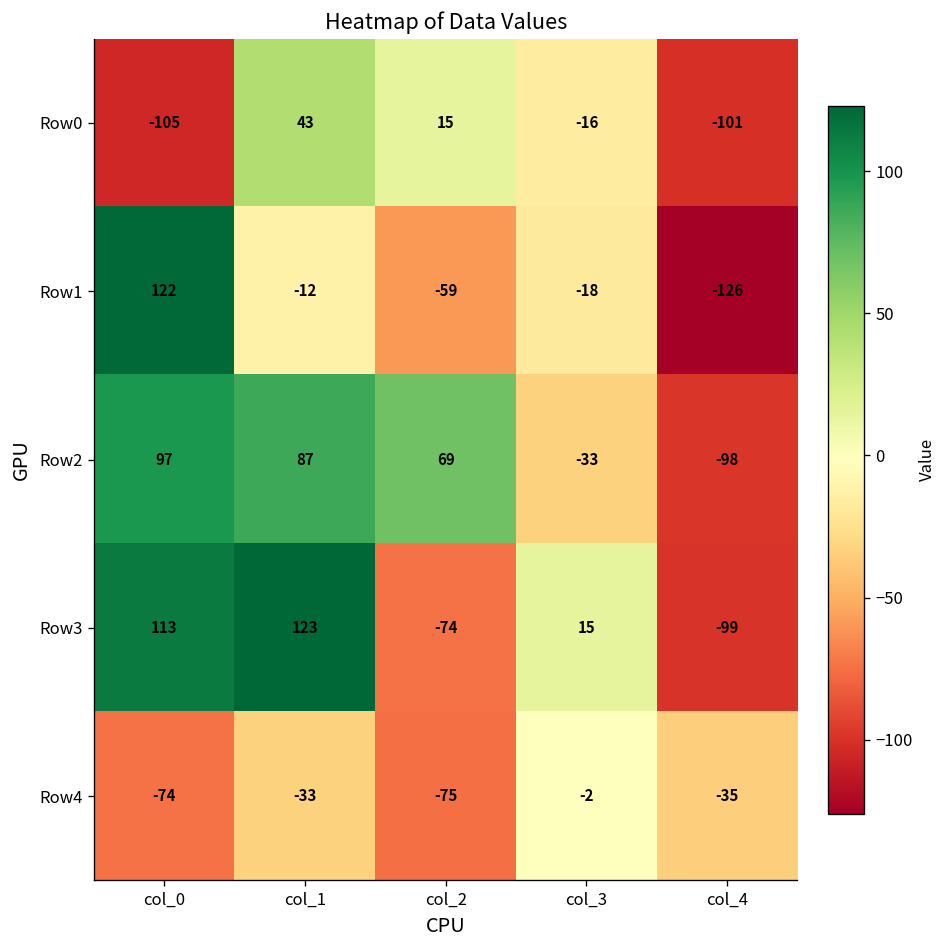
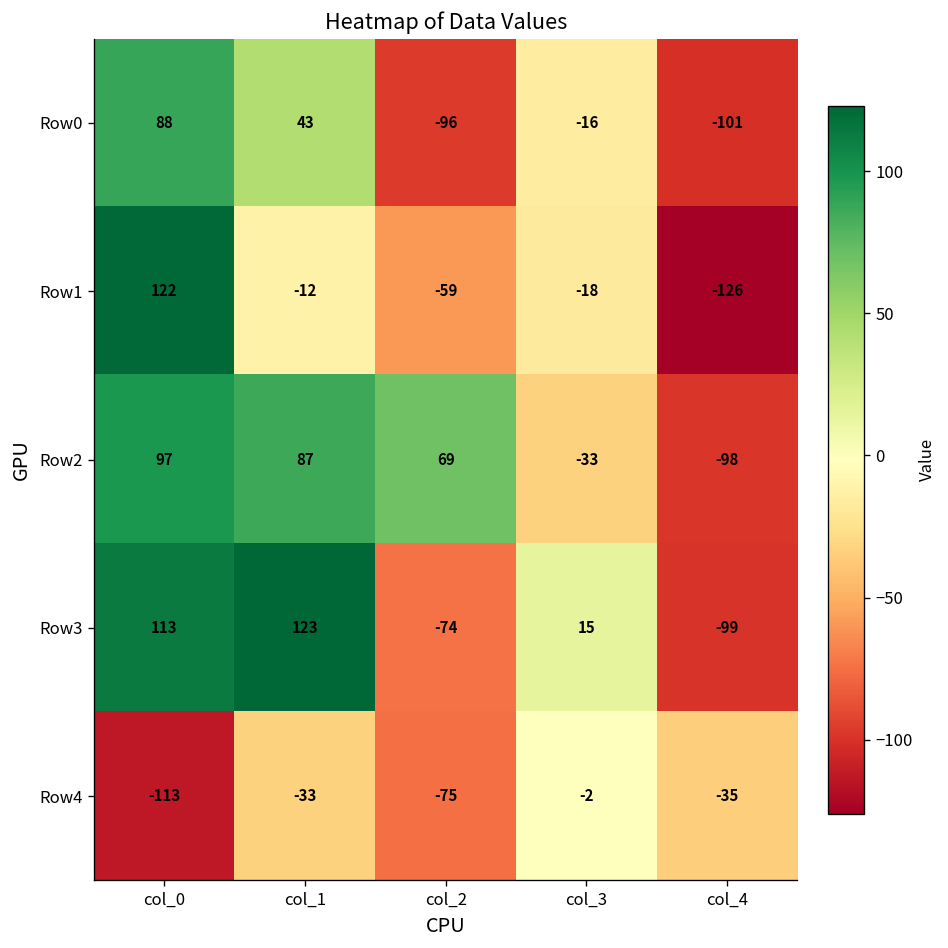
Row0, col_0: -105 -> 88
Row0, col_2: 15 -> -96
Row4, col_0: -74 -> -113
